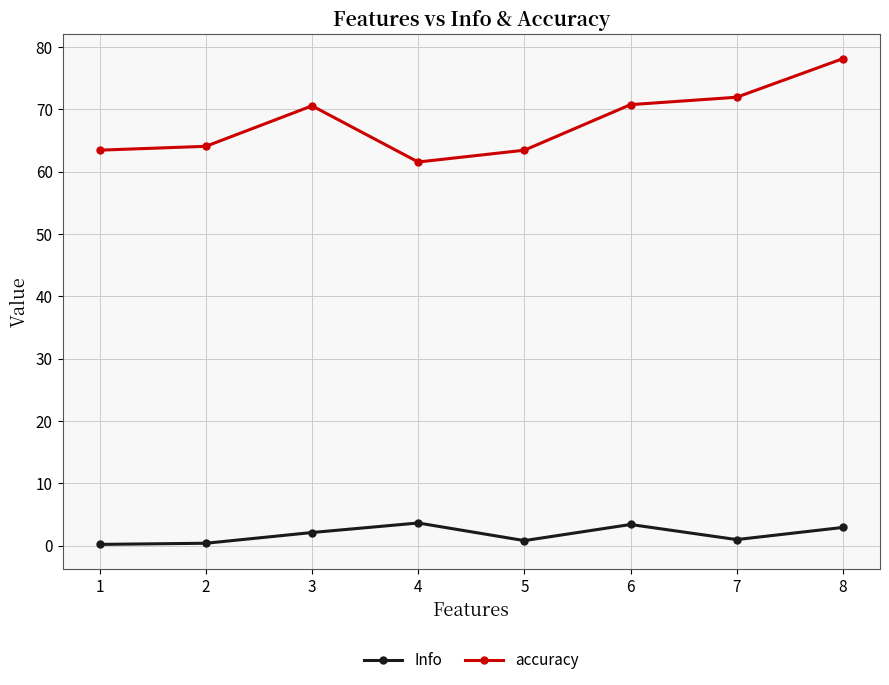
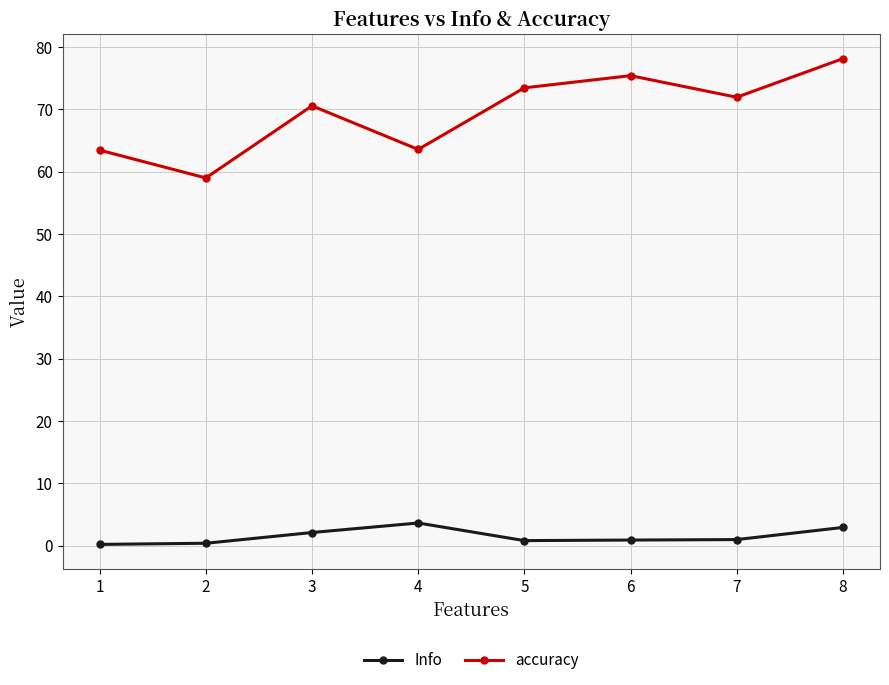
accuracy, 2: 64 -> 59
accuracy, 4: 62 -> 64
accuracy, 5: 63 -> 73
Info, 6: 3 -> 1
accuracy, 6: 71 -> 75
